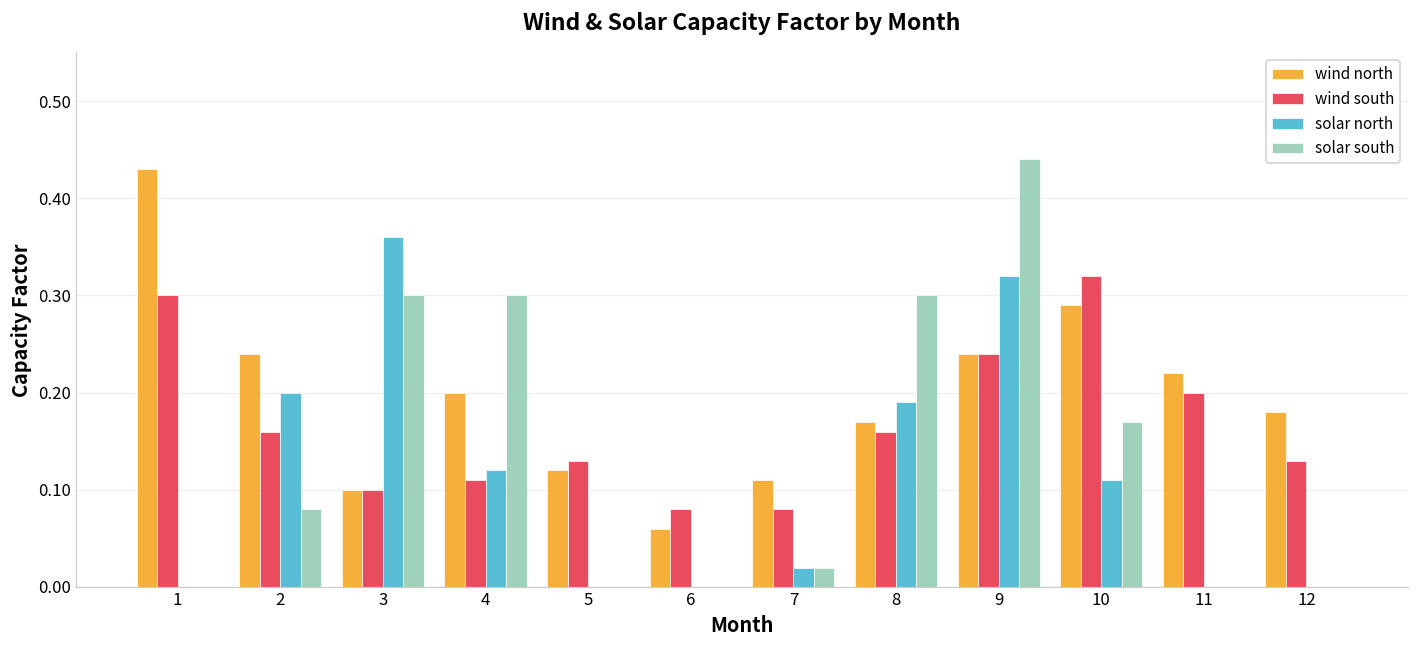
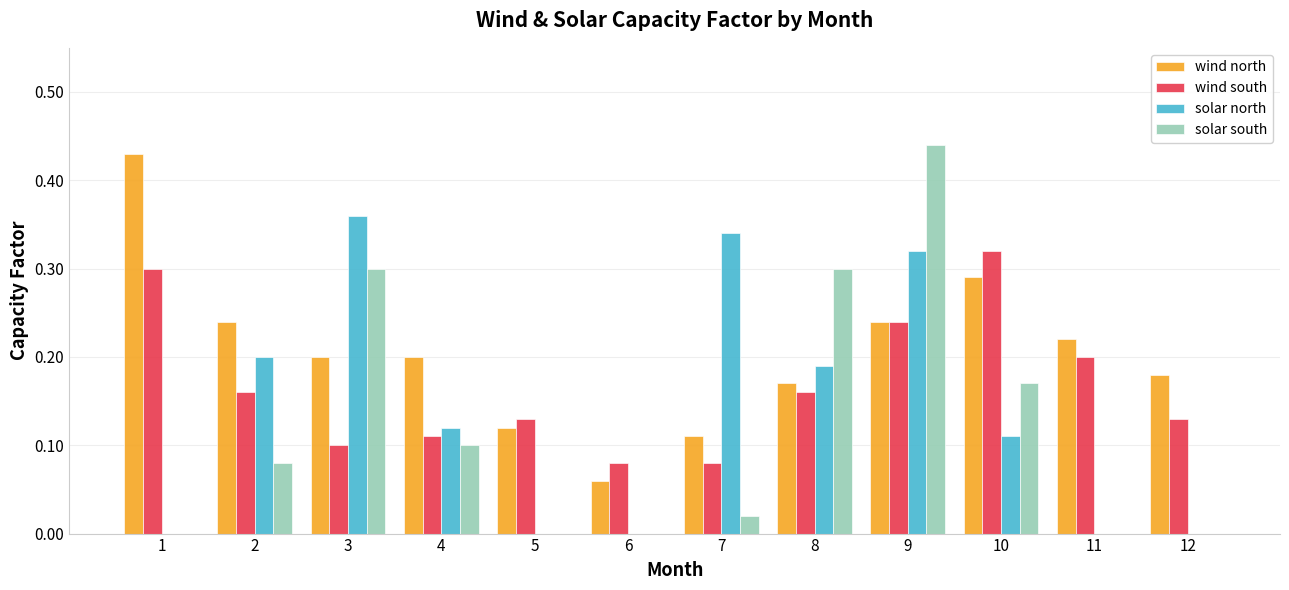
wind north, 3: 0.1 -> 0.2
solar south, 4: 0.3 -> 0.1
solar north, 7: 0.02 -> 0.34
